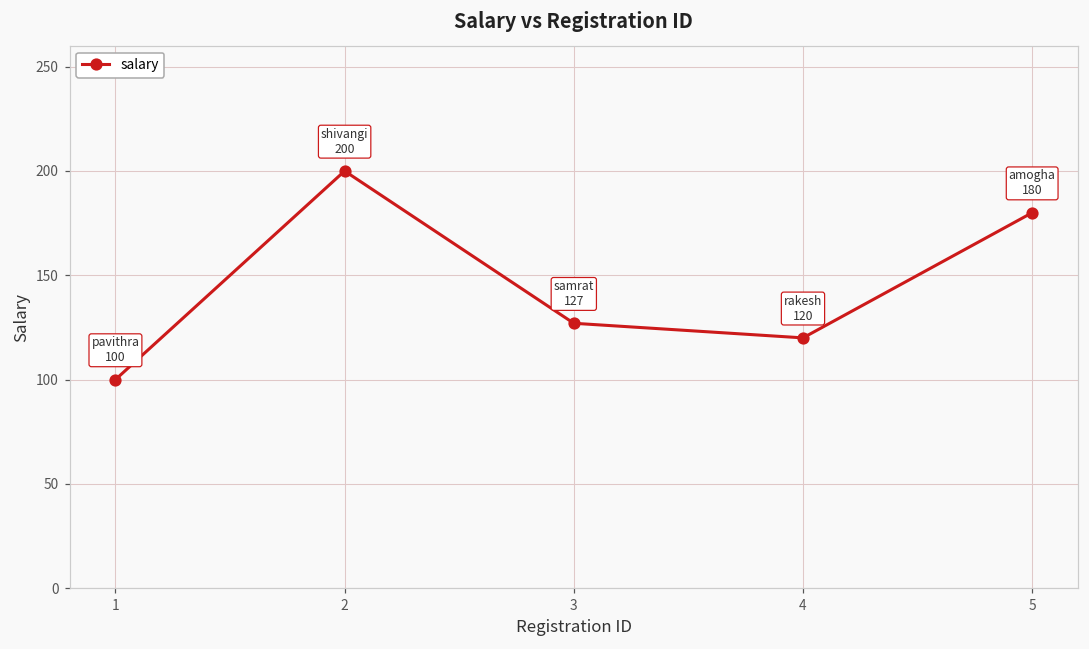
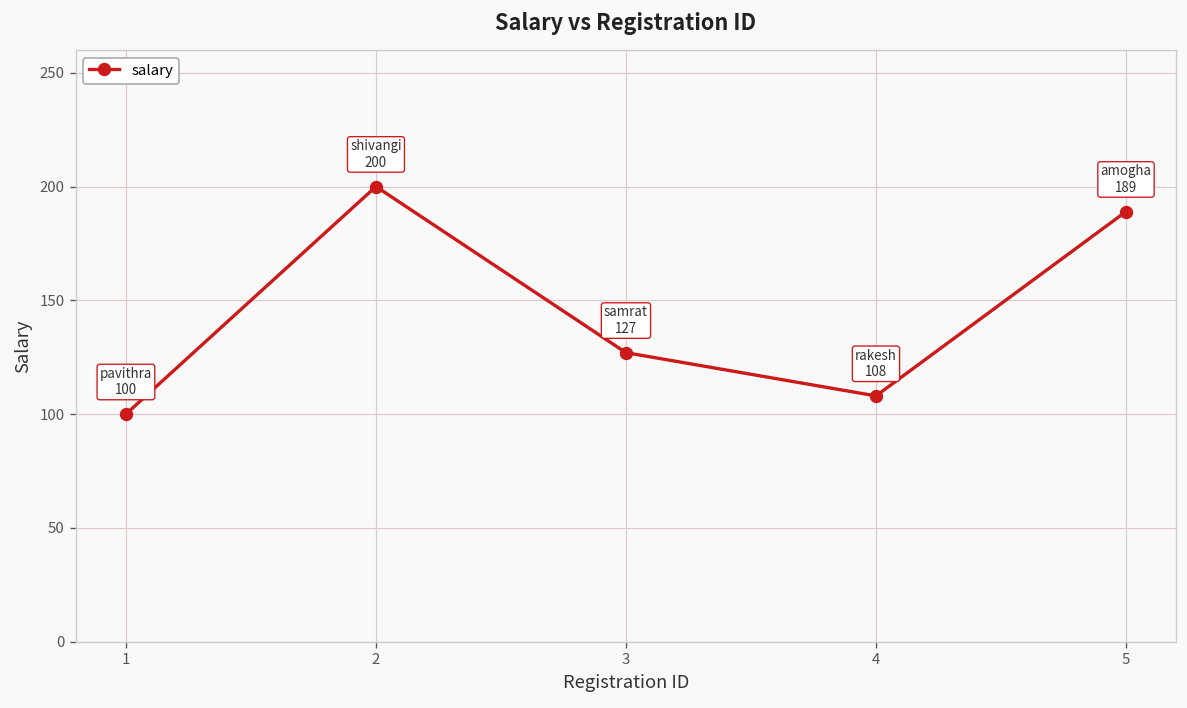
4: 120 -> 108
5: 180 -> 189
